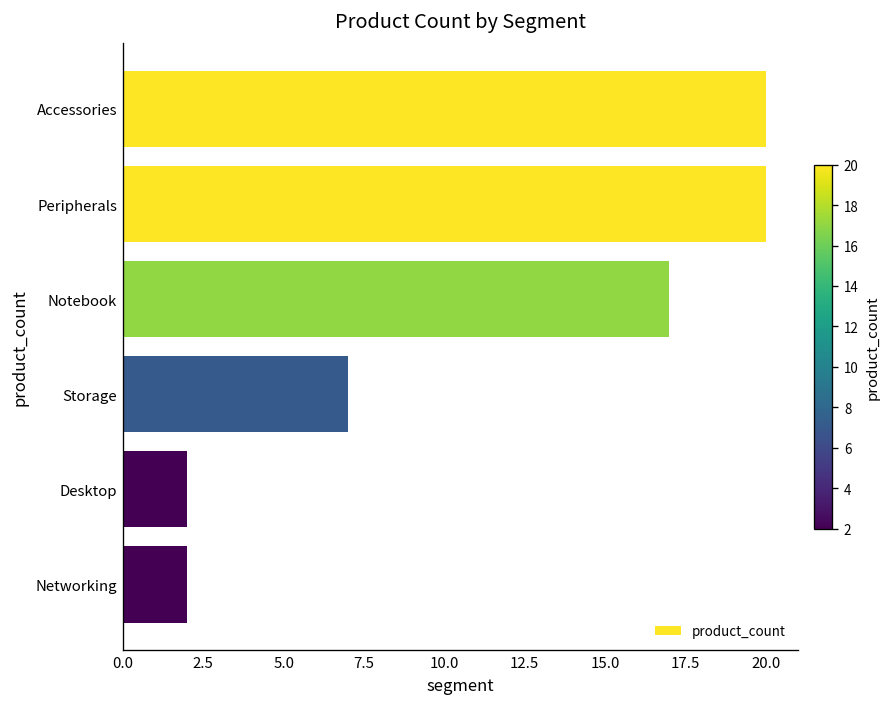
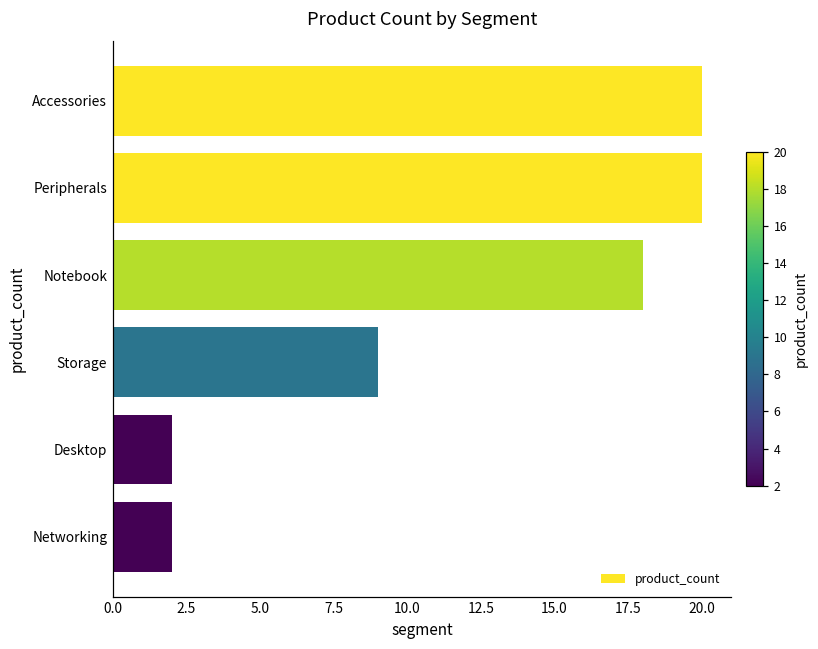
Notebook: 17 -> 18
Storage: 7 -> 9
